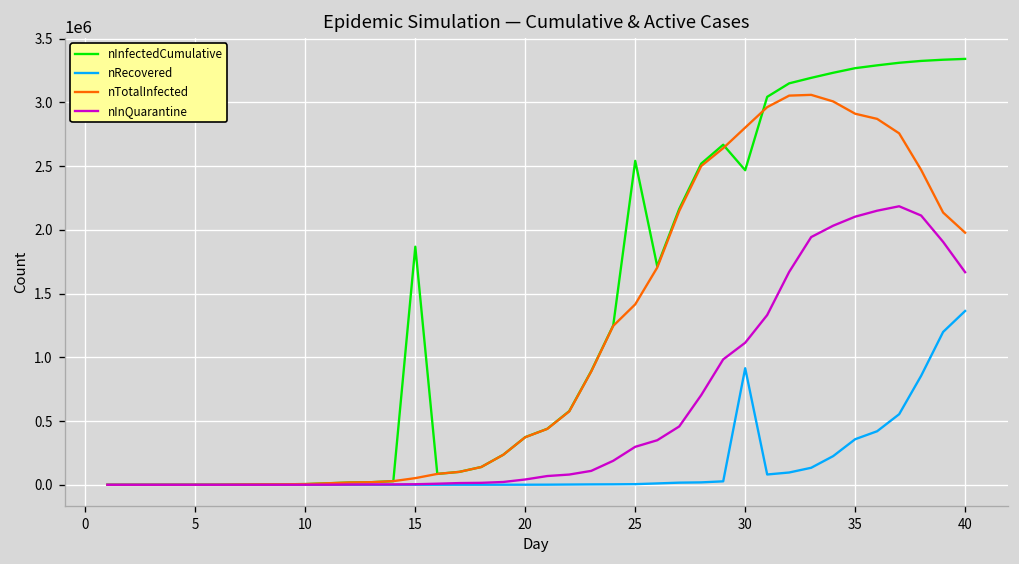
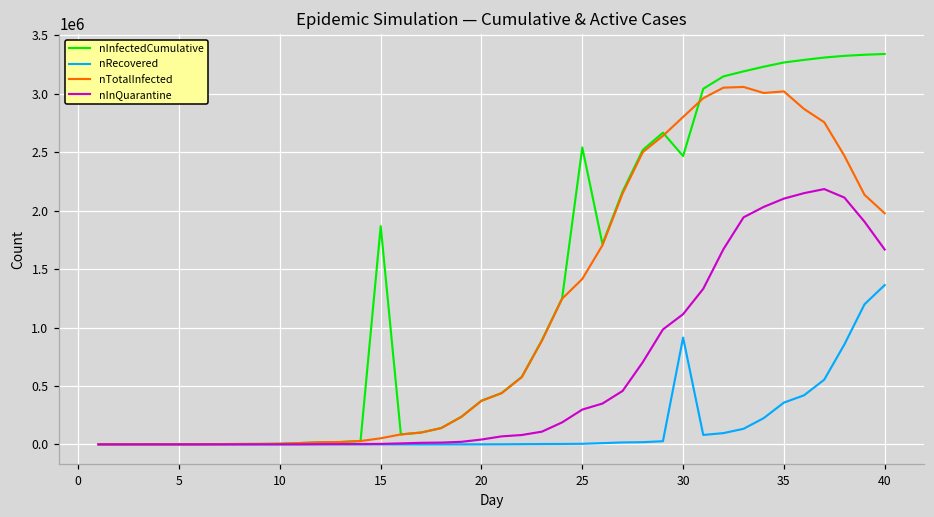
nTotalInfected, 35: 2910000 -> 3020000
